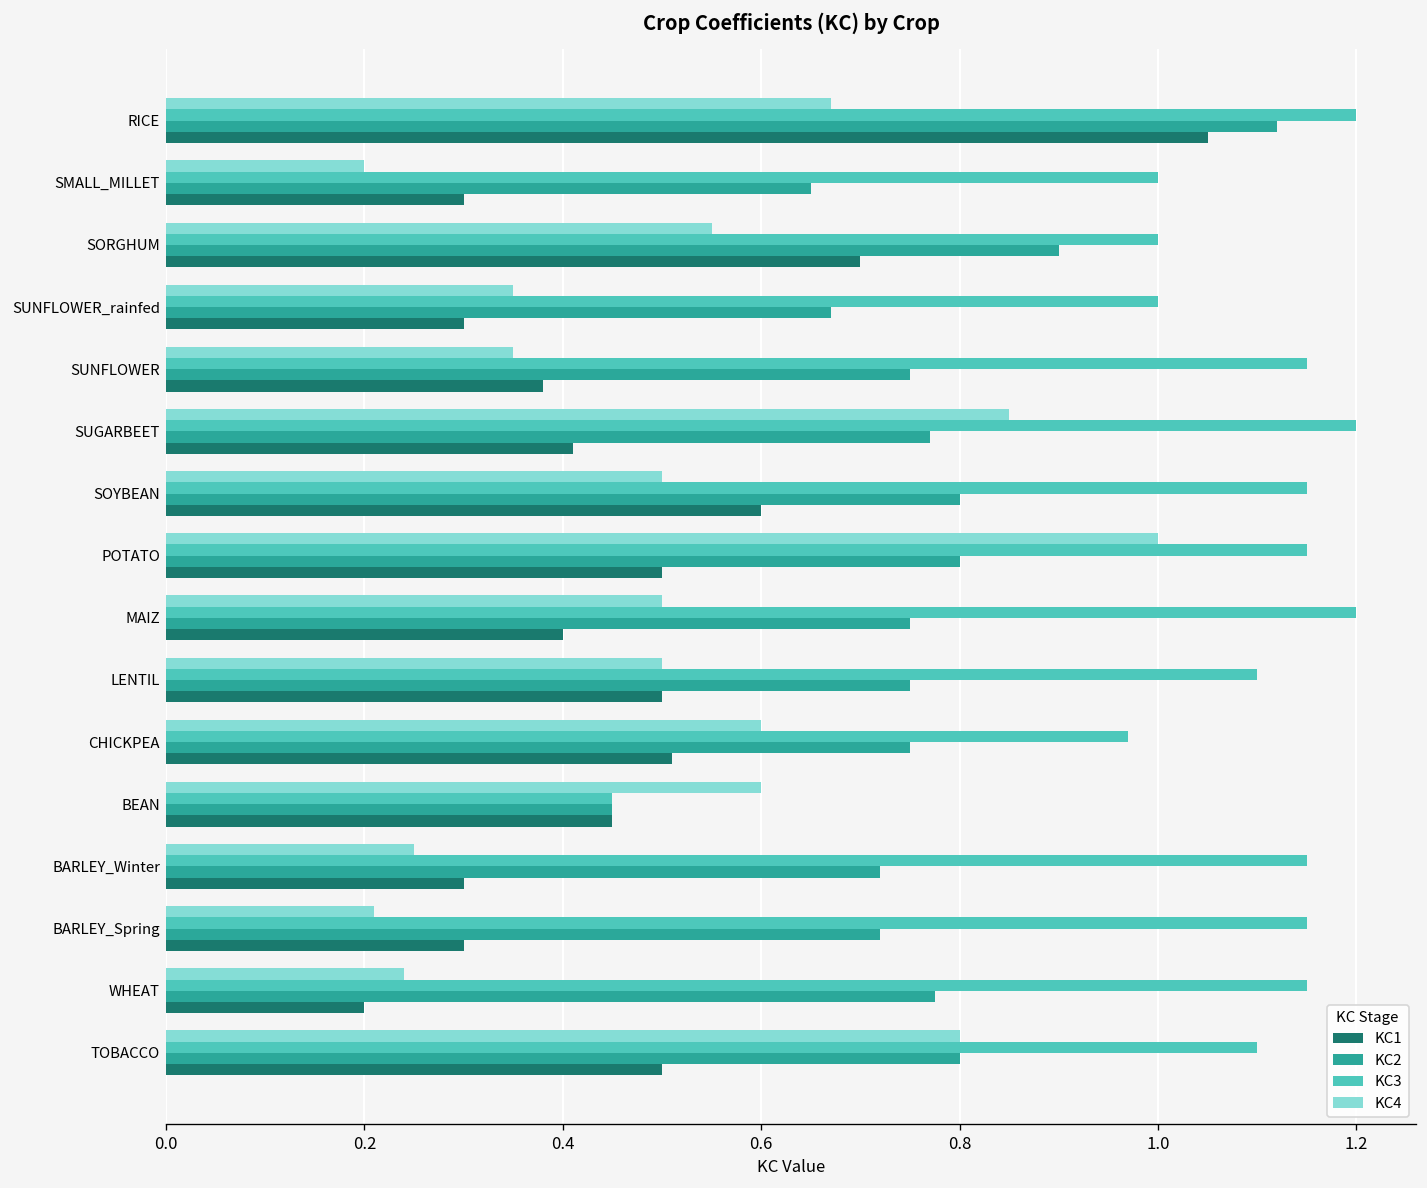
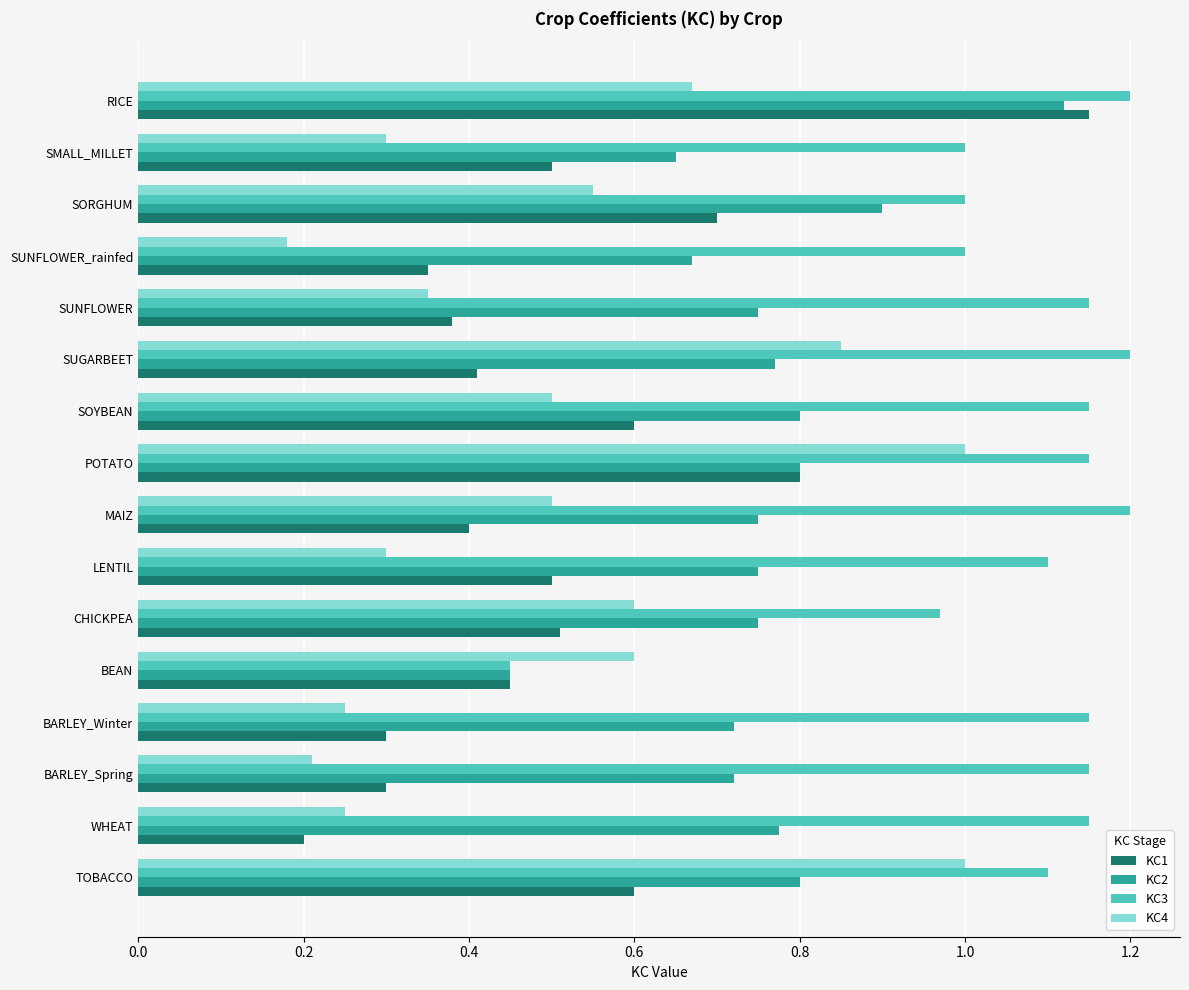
KC1, RICE: 1.05 -> 1.15
KC4, SMALL_MILLET: 0.2 -> 0.3
KC1, SMALL_MILLET: 0.3 -> 0.5
KC4, SUNFLOWER_rainfed: 0.35 -> 0.18
KC1, SUNFLOWER_rainfed: 0.30 -> 0.35
KC1, POTATO: 0.5 -> 0.8
KC4, LENTIL: 0.5 -> 0.3
KC4, WHEAT: 0.24 -> 0.25
KC4, TOBACCO: 0.8 -> 1.0
KC1, TOBACCO: 0.5 -> 0.6
